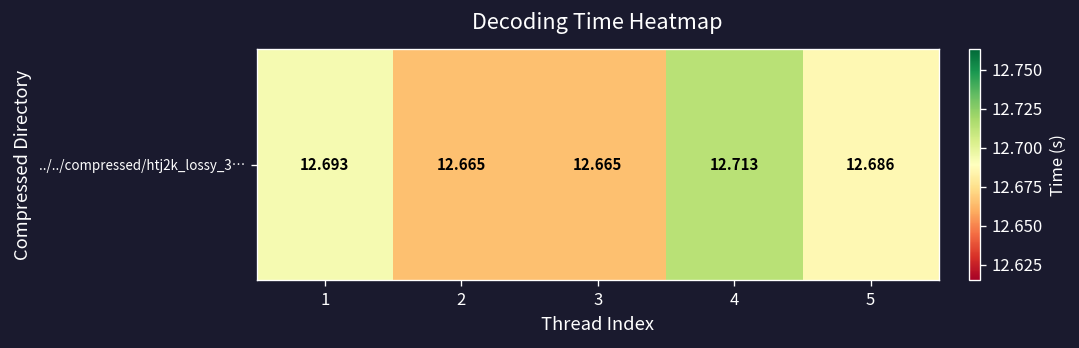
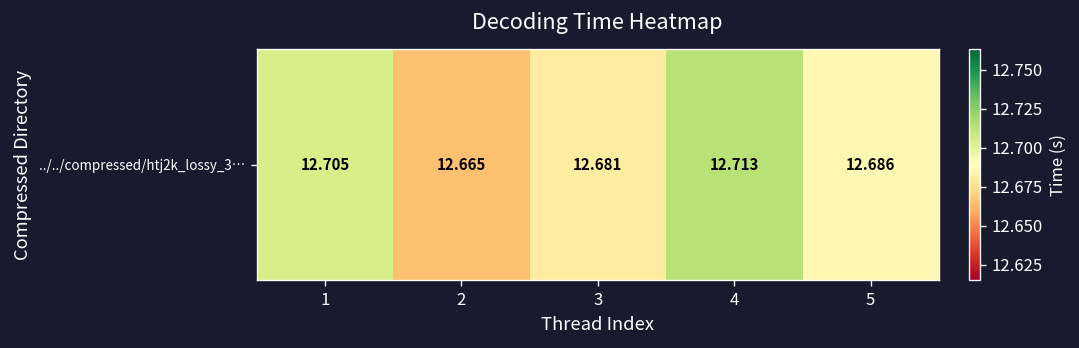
../../compressed/htj2k_lossy_3…, 1: 12.693 -> 12.705
../../compressed/htj2k_lossy_3…, 3: 12.665 -> 12.681
